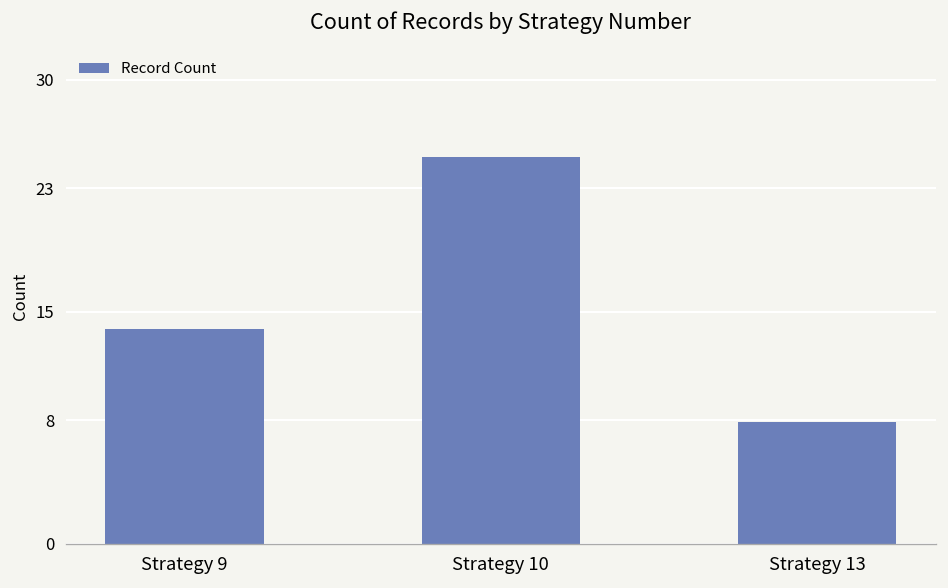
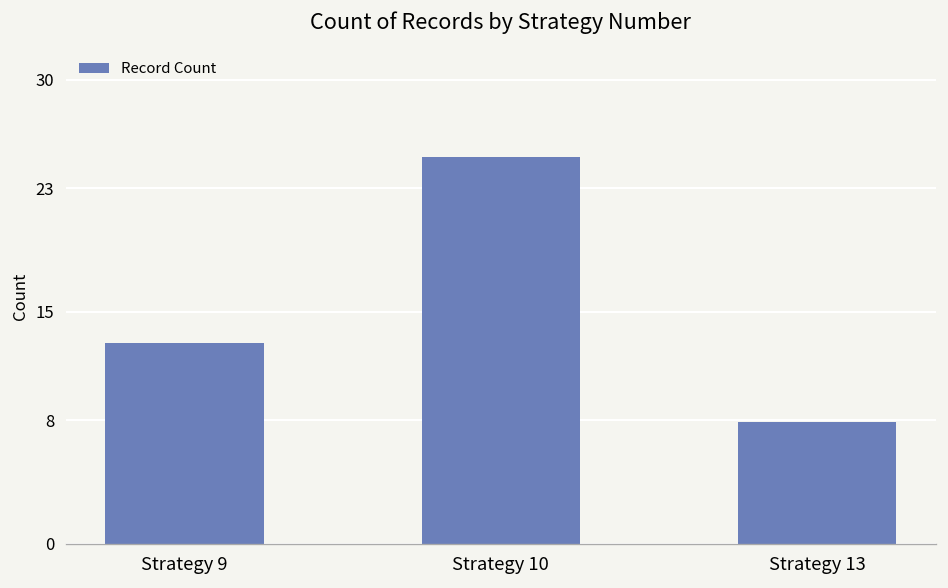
Strategy 9: 13.9 -> 13.0
